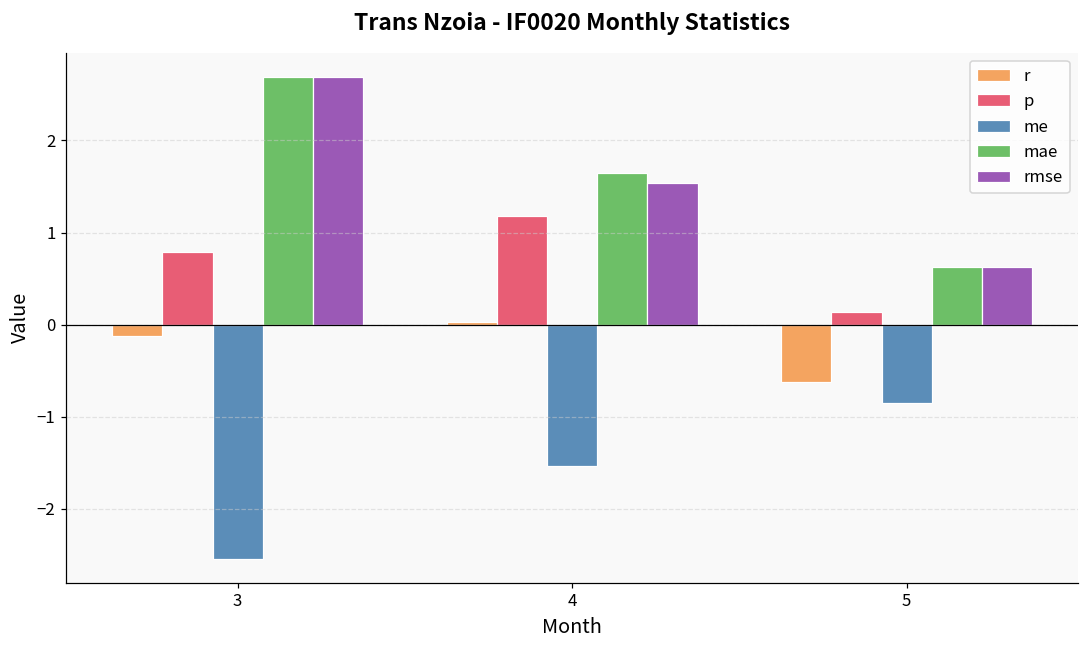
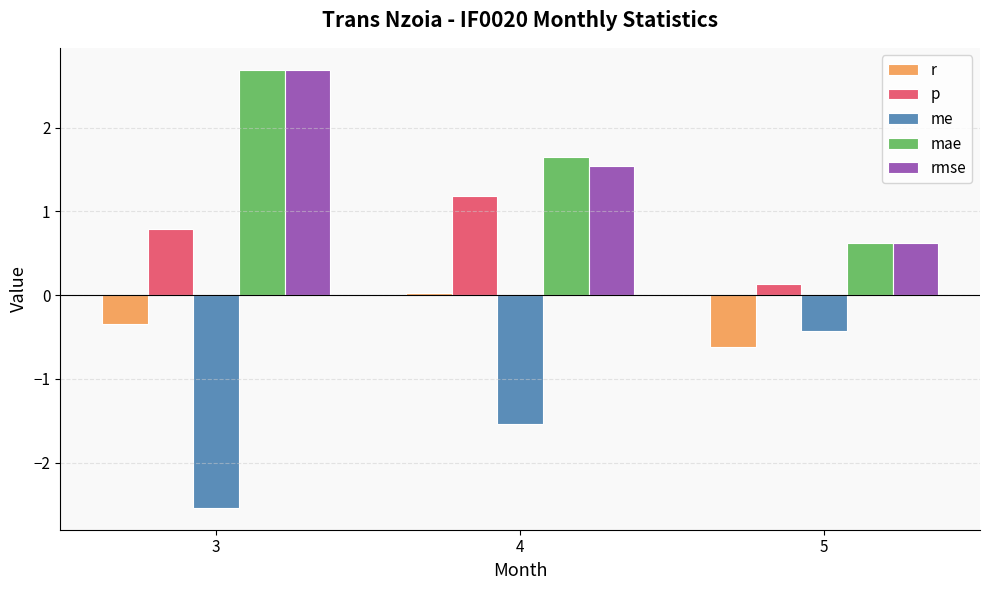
r, 3: -0.1 -> -0.3
me, 5: -0.9 -> -0.4
